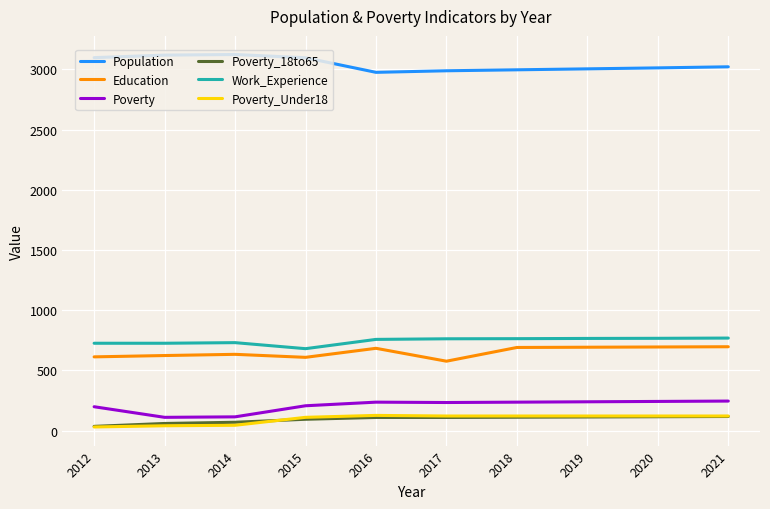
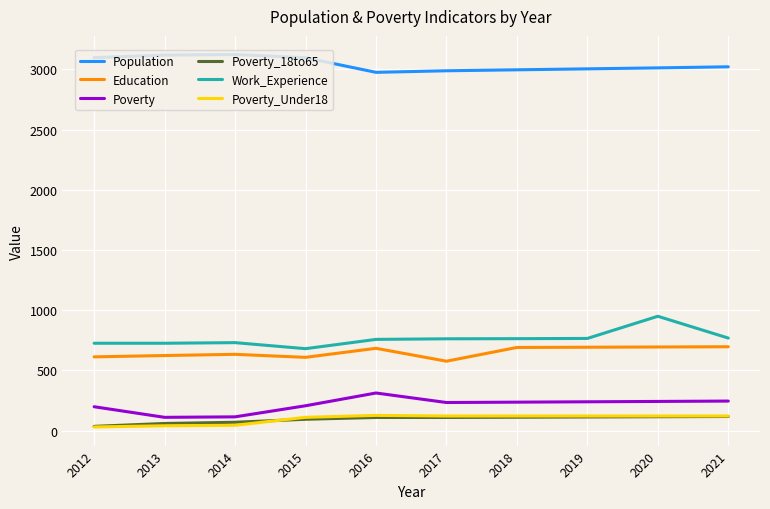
Poverty, 2016: 240 -> 310
Work_Experience, 2020: 770 -> 950
